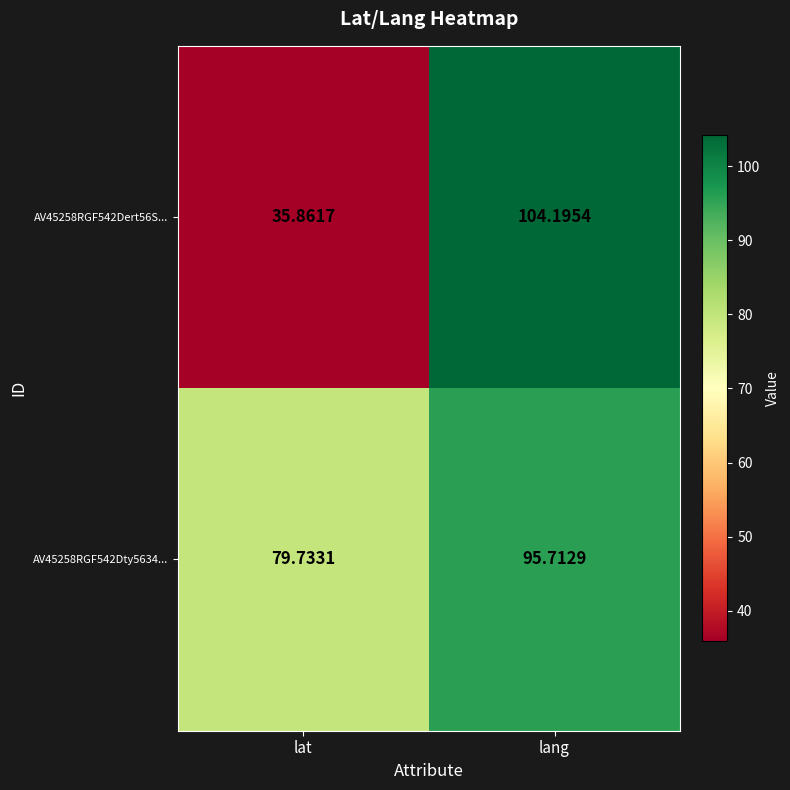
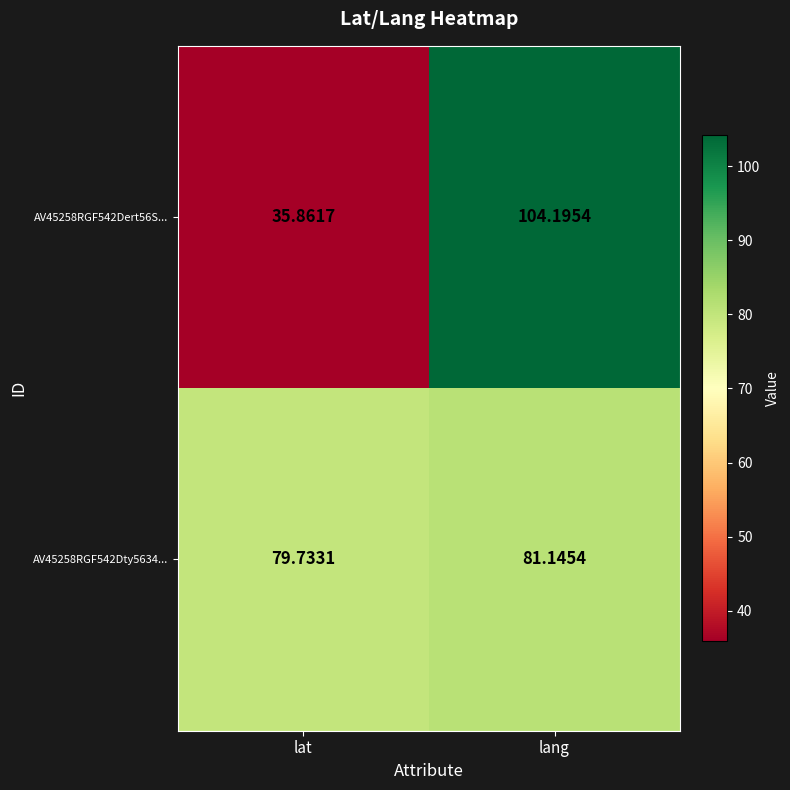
AV45258RGF542Dty5634..., lang: 95.7129 -> 81.1454
